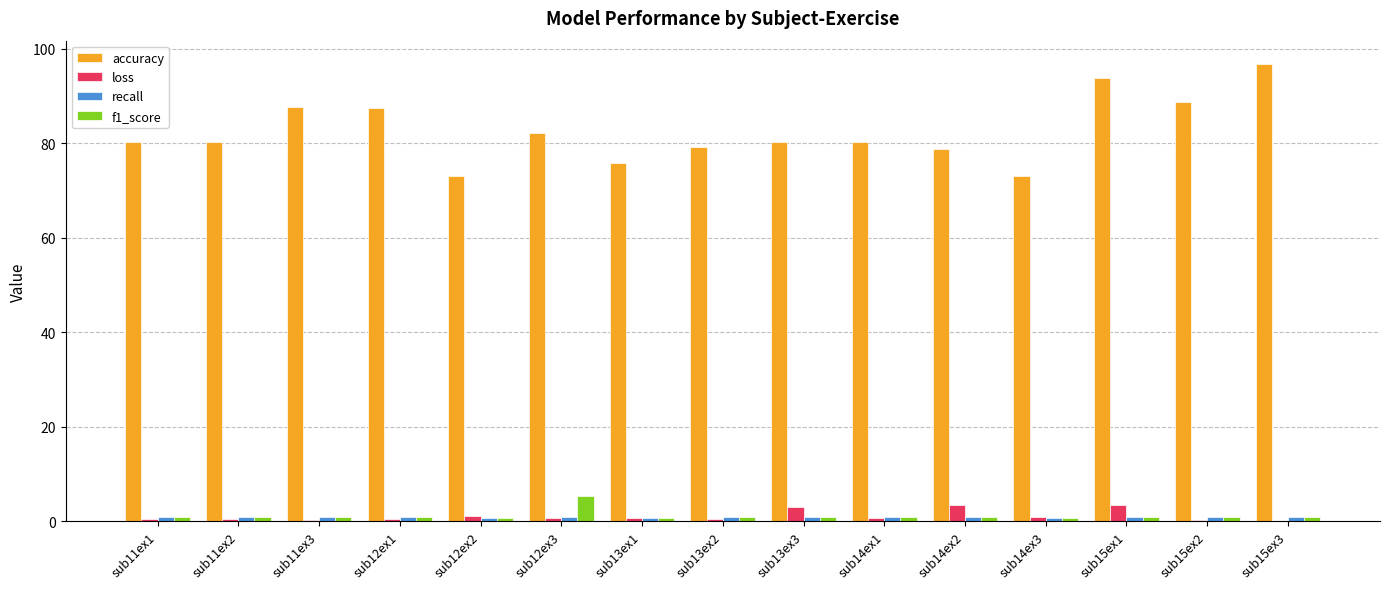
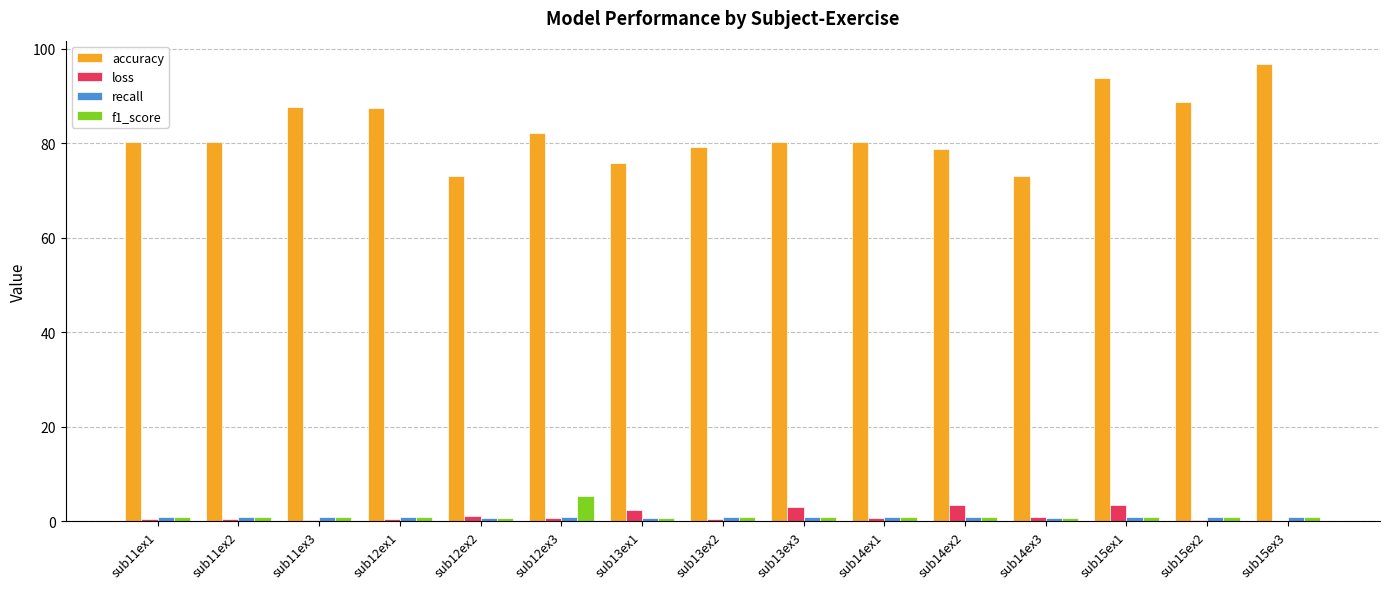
loss, sub13ex1: 1 -> 2
